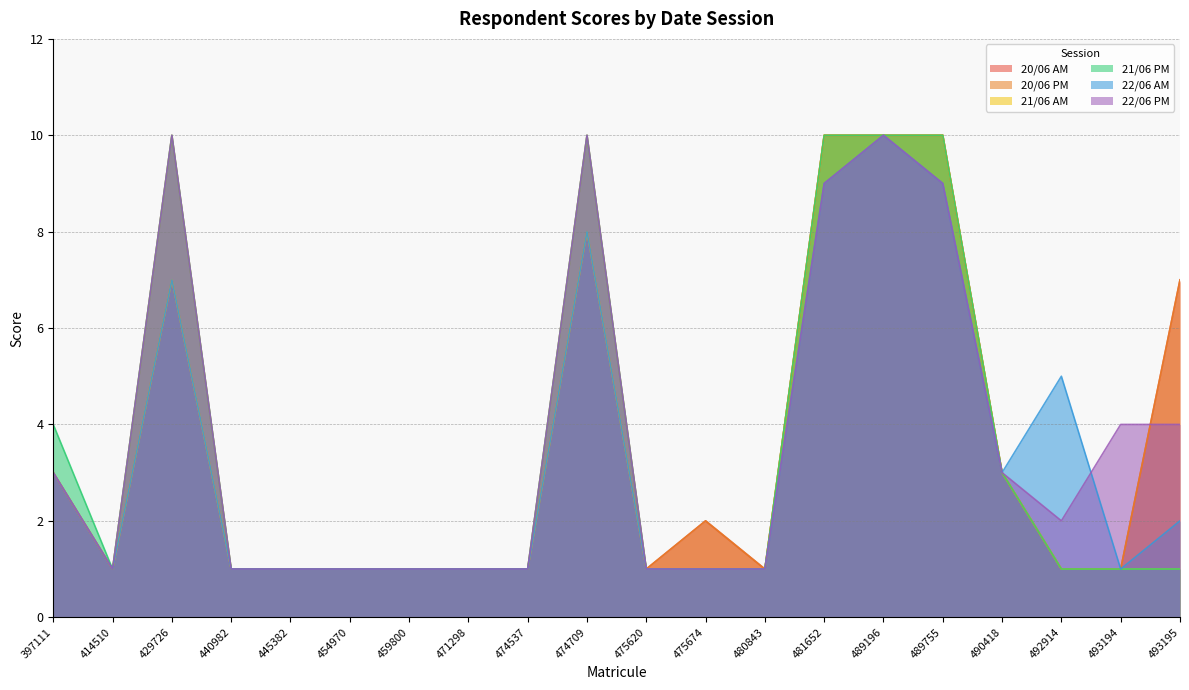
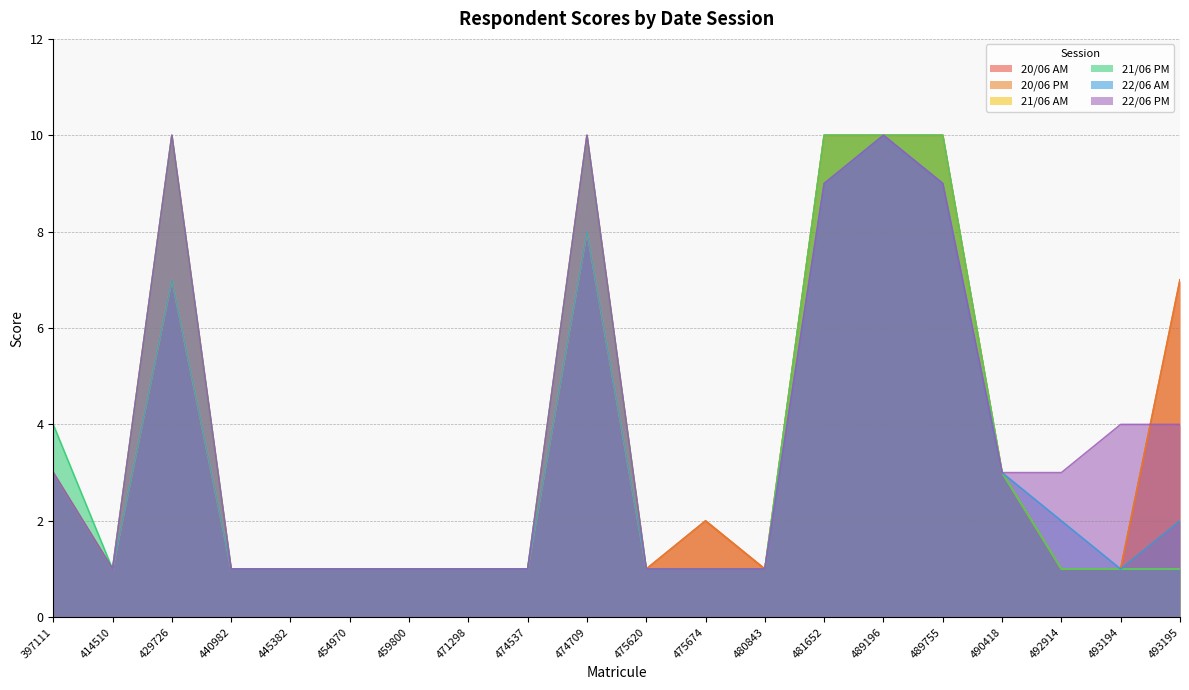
22/06 AM, 492914: 5 -> 2
22/06 PM, 492914: 2 -> 3
